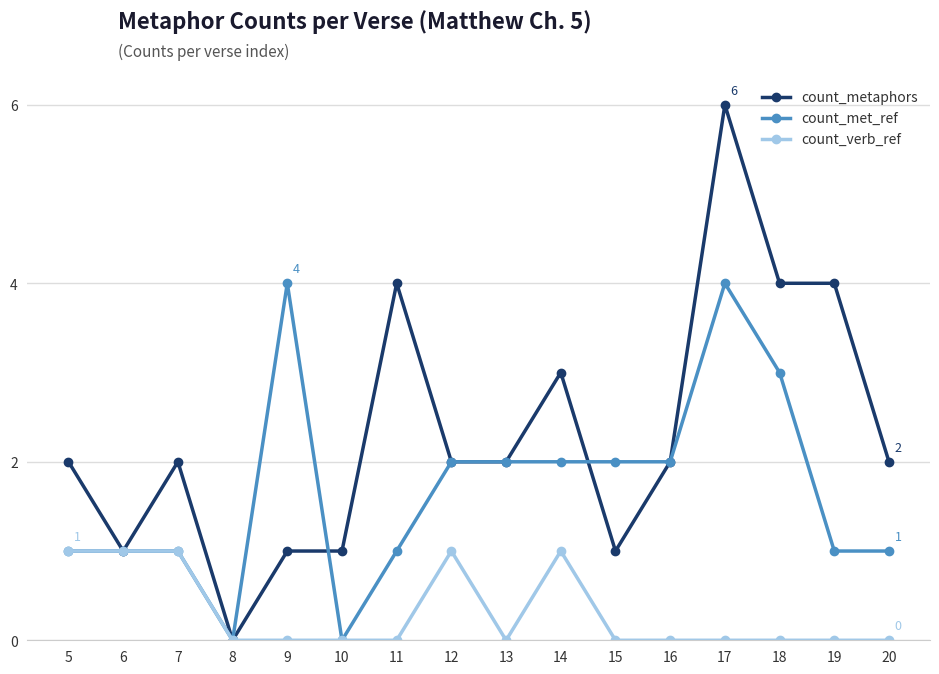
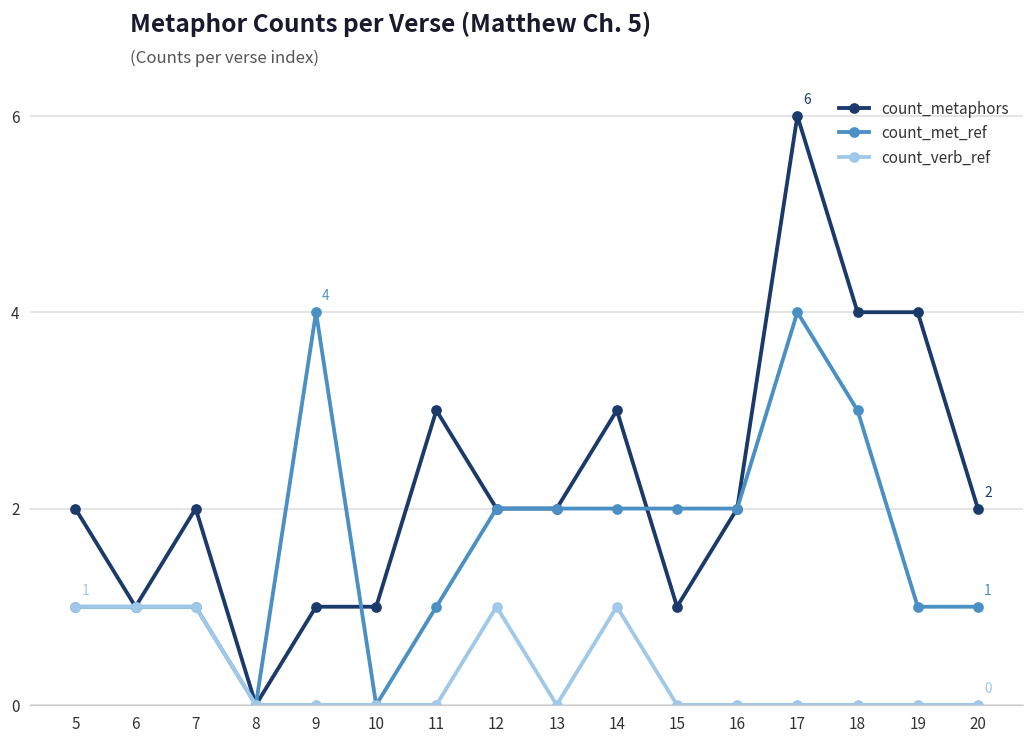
count_metaphors, 11: 4 -> 3
